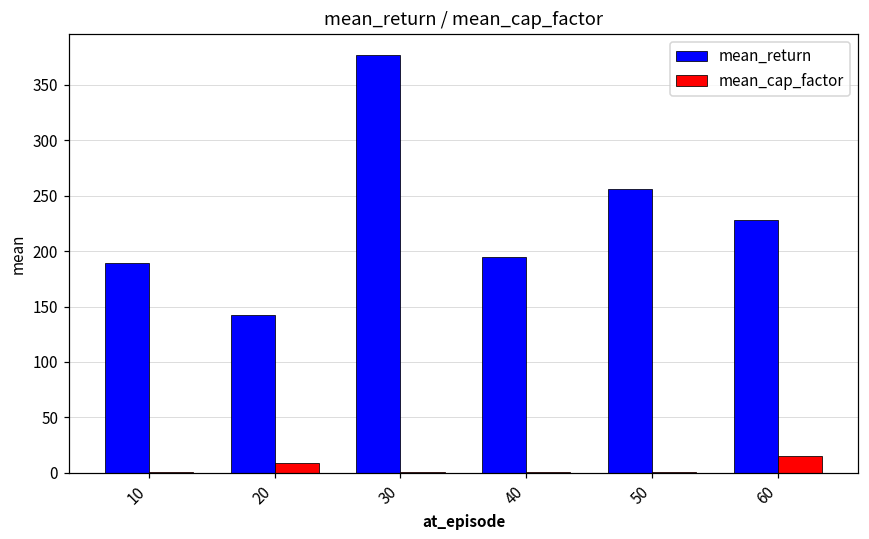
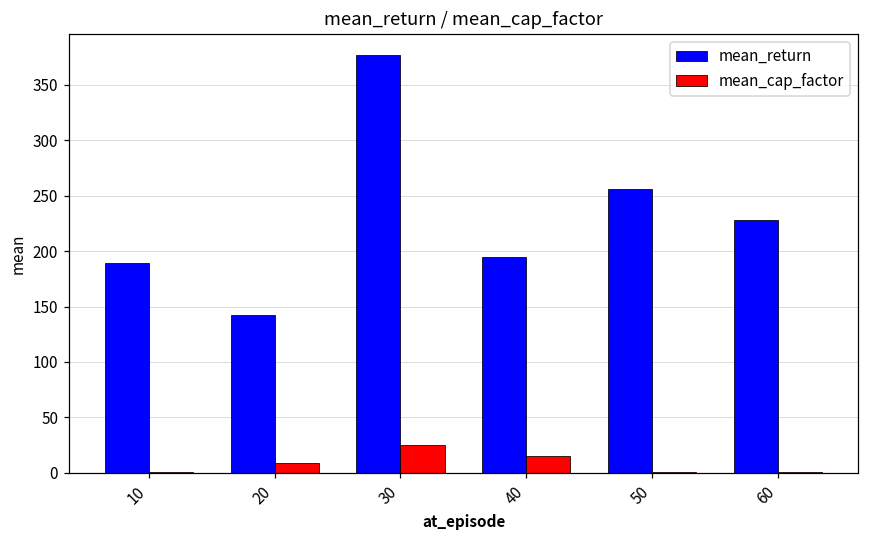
mean_cap_factor, 30: 1 -> 25
mean_cap_factor, 40: 1 -> 15
mean_cap_factor, 60: 15 -> 1
